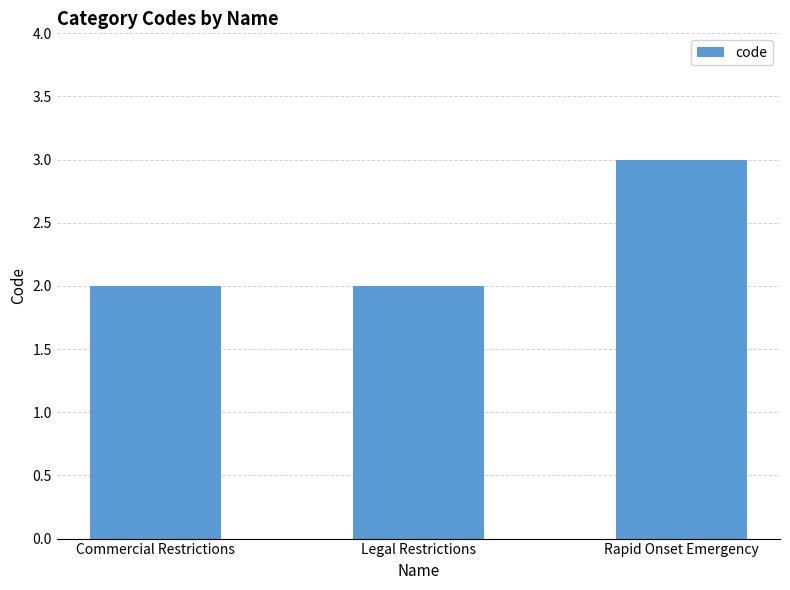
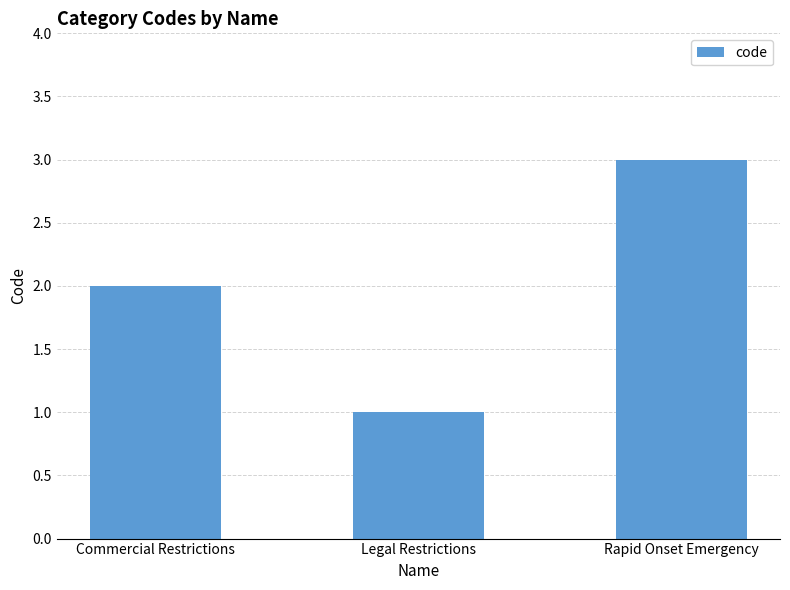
Legal Restrictions: 2 -> 1
